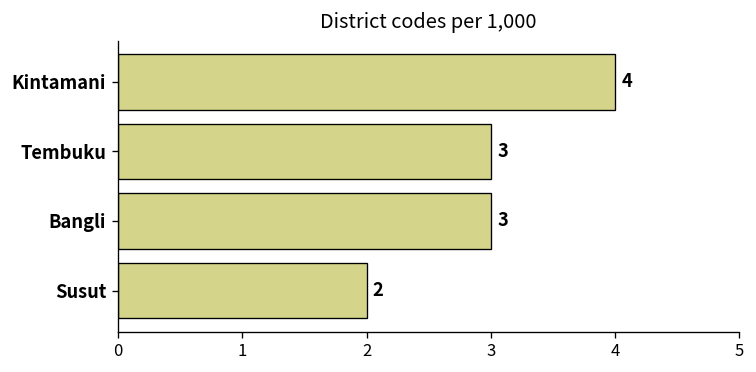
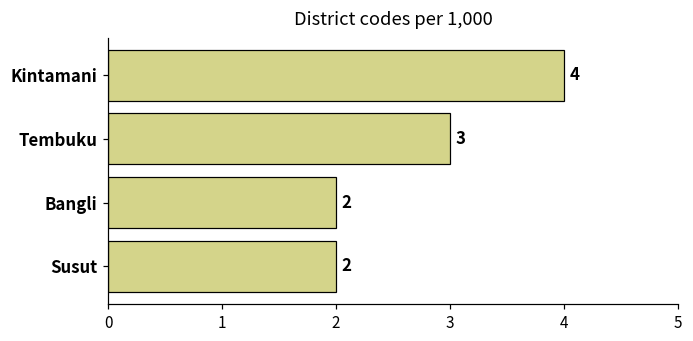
Bangli: 3 -> 2
